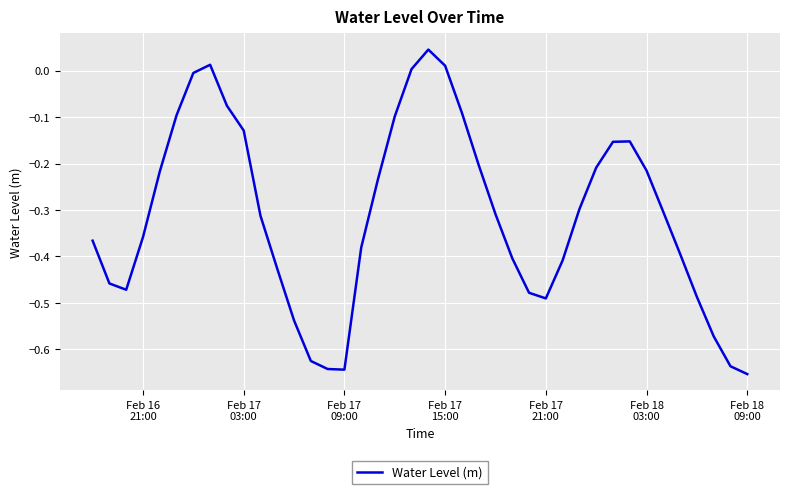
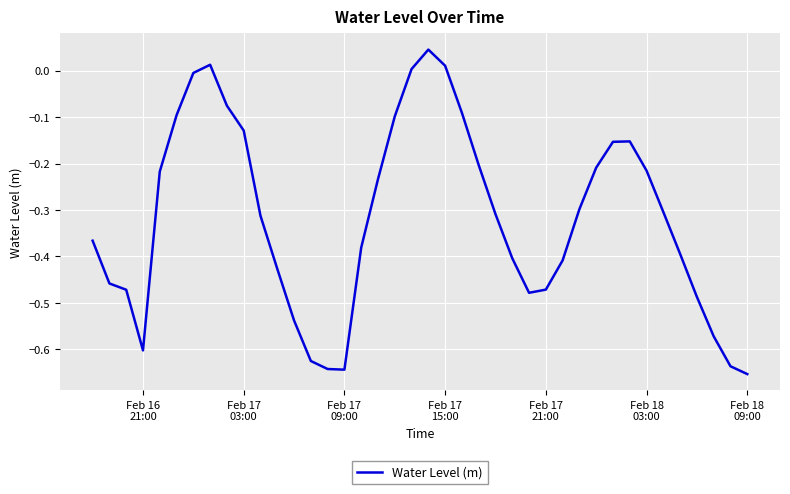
Feb 16 21:00: -0.36 -> -0.60
Feb 17 21:00: -0.49 -> -0.47
